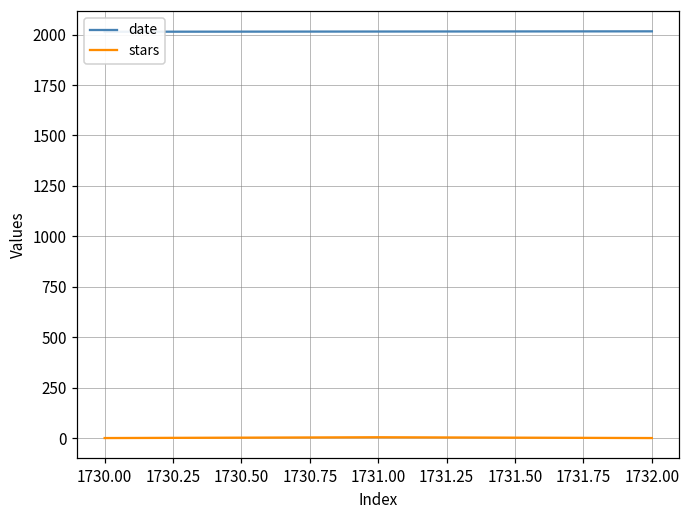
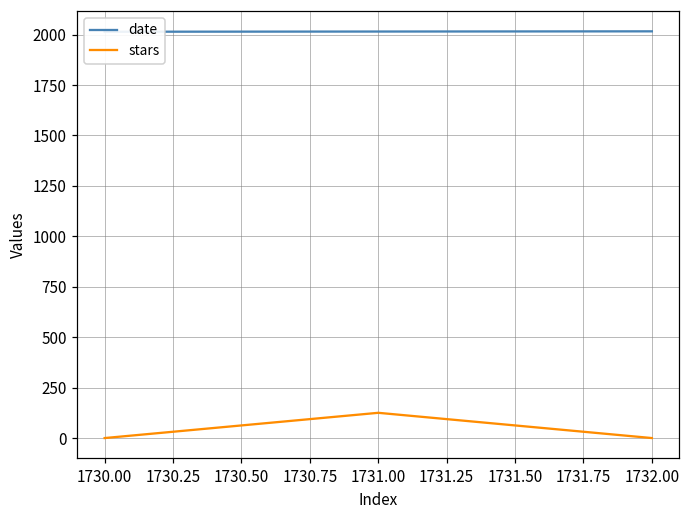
stars, 1731.00: 10 -> 130
